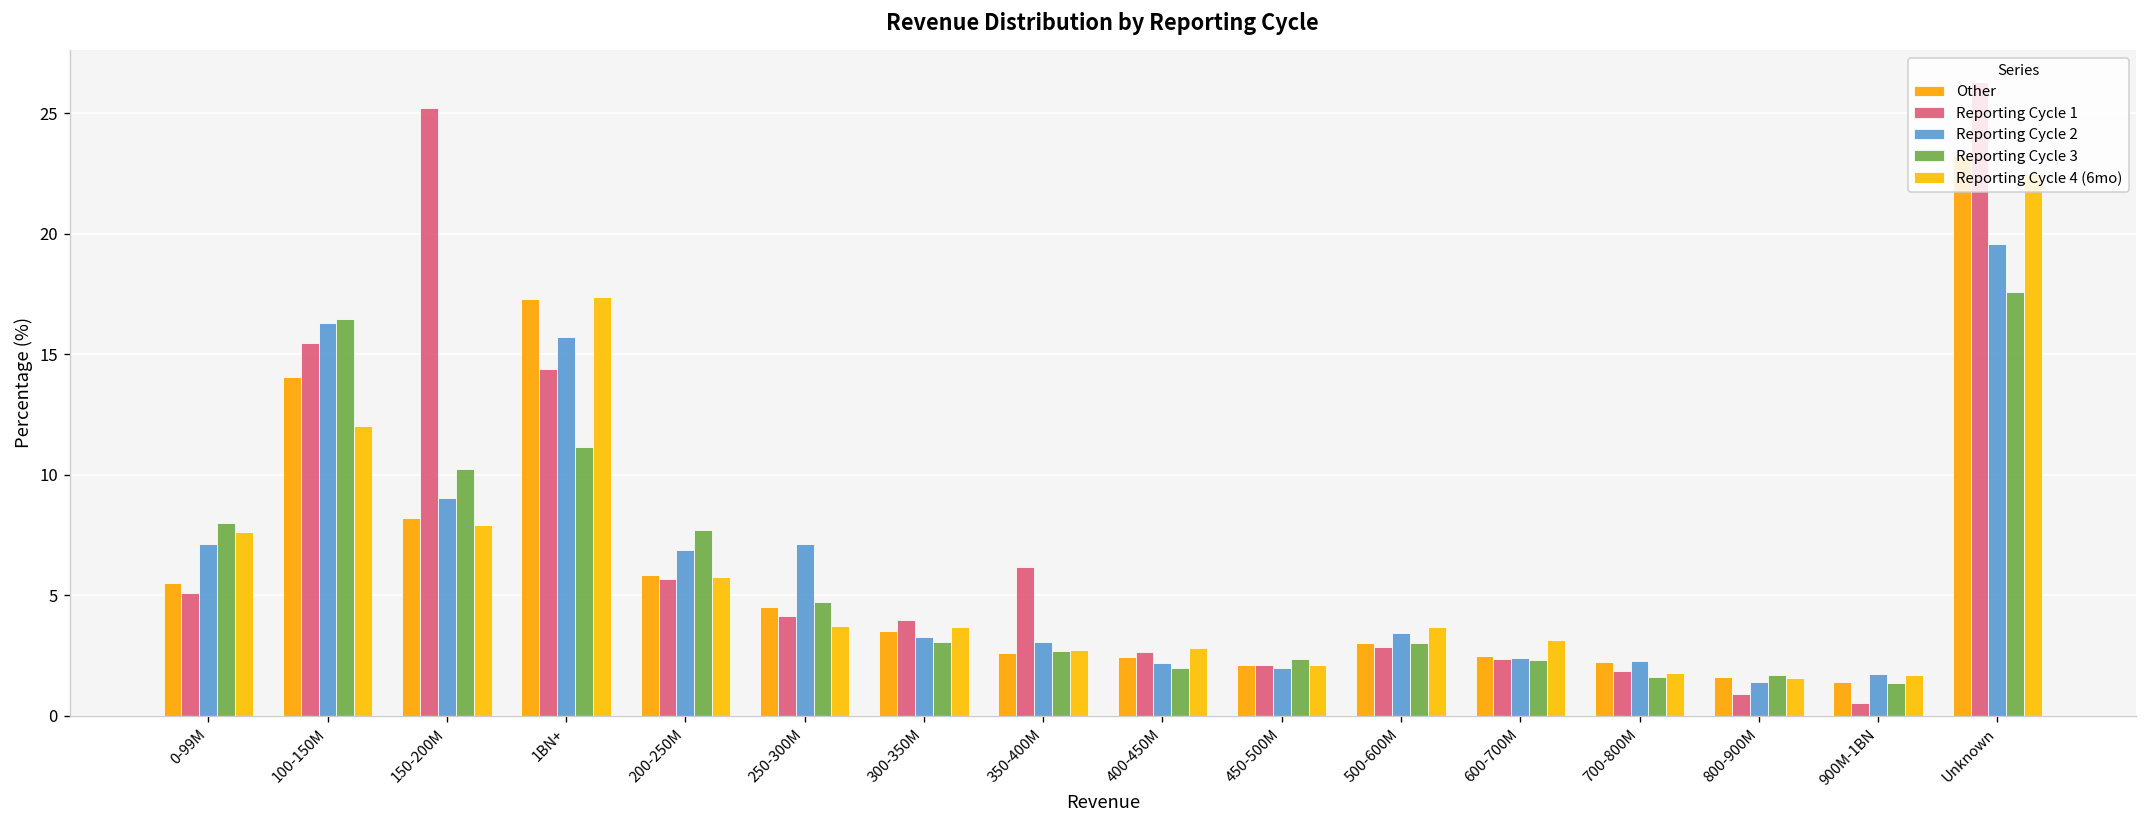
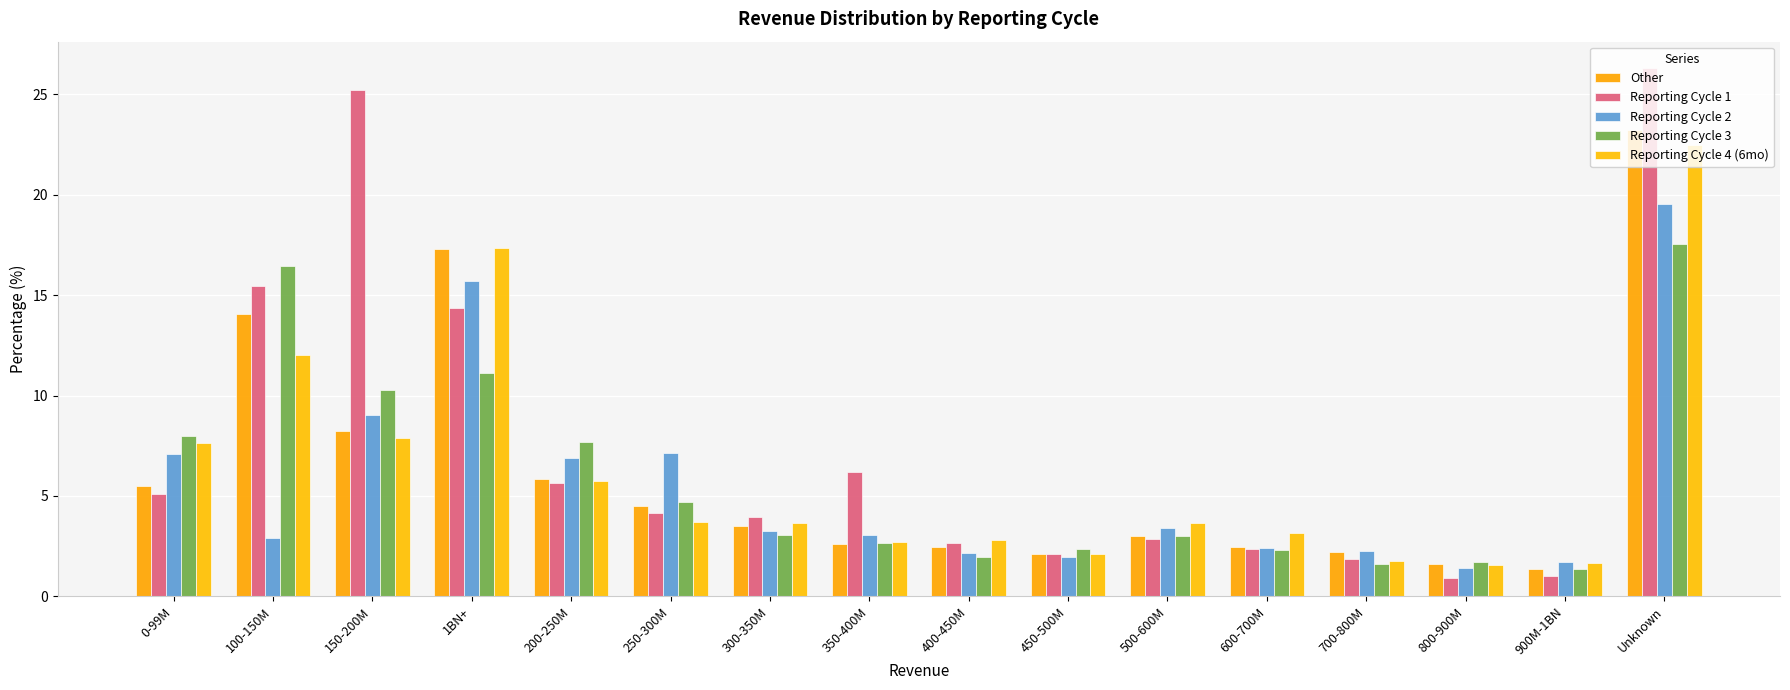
Reporting Cycle 2, 100-150M: 16.3 -> 2.9
Reporting Cycle 1, 900M-1BN: 0.5 -> 1.0
